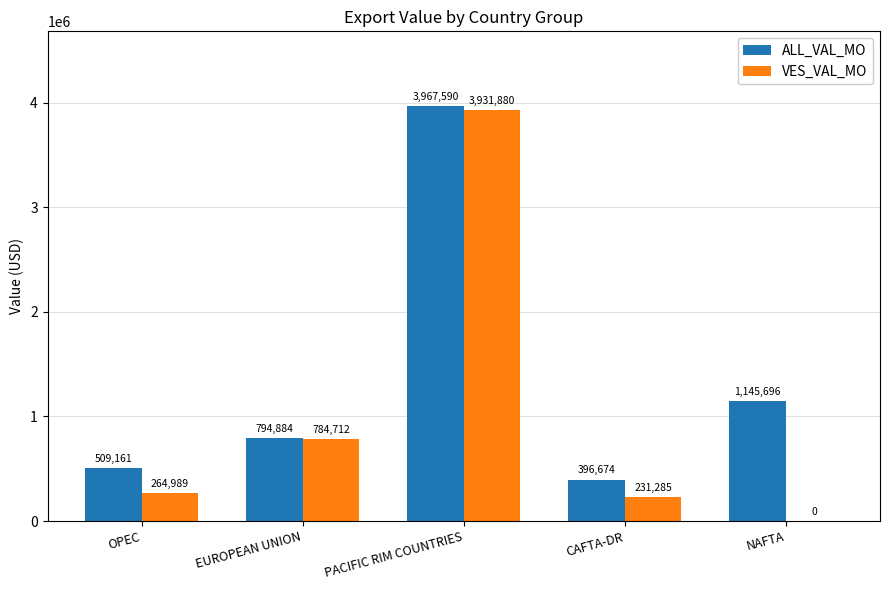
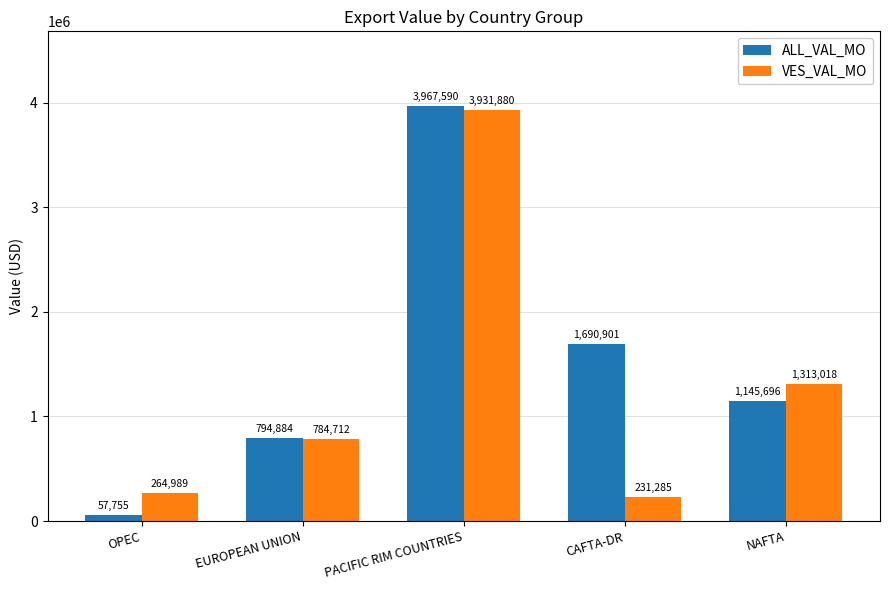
ALL_VAL_MO, OPEC: 509,161 -> 57,755
ALL_VAL_MO, CAFTA-DR: 396,674 -> 1,690,901
VES_VAL_MO, NAFTA: 0 -> 1,313,018
